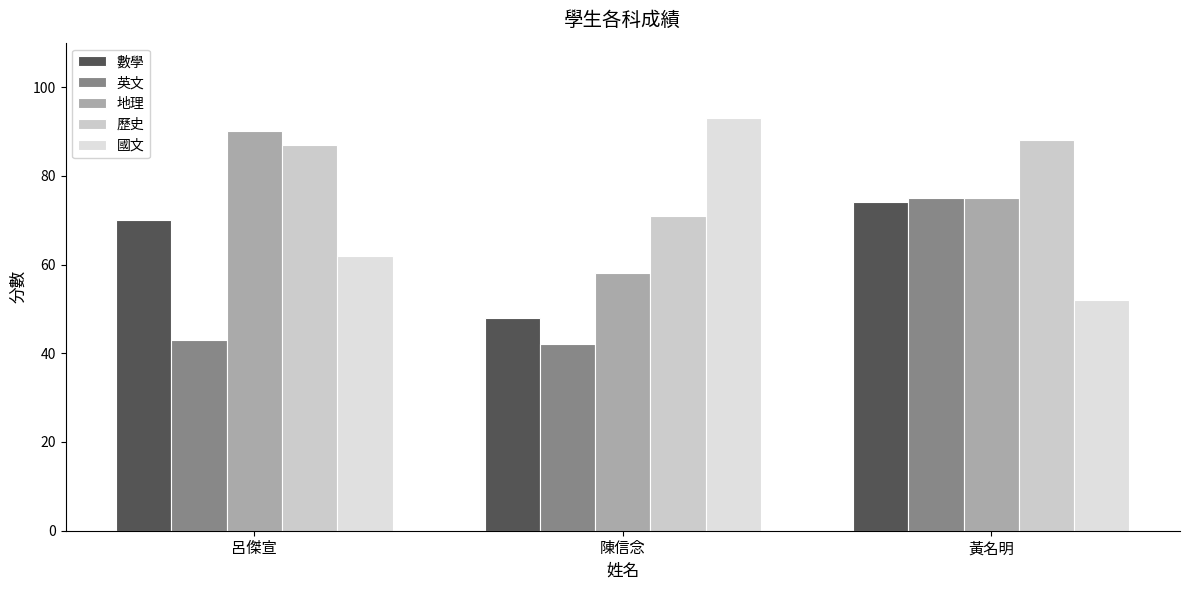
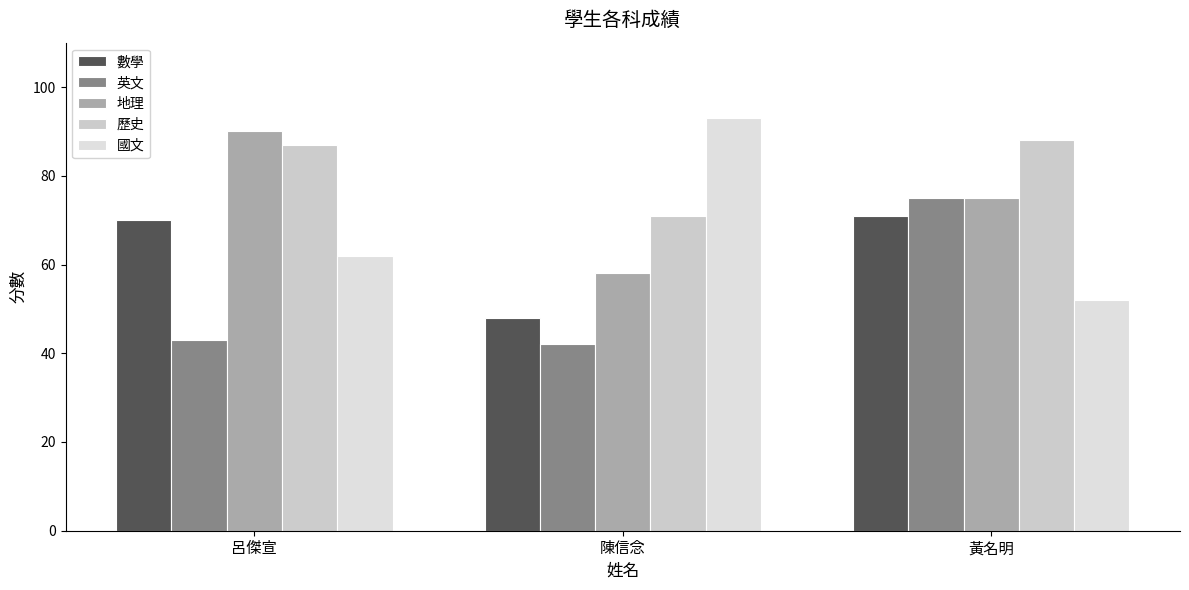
數學, 黃名明: 74 -> 71
